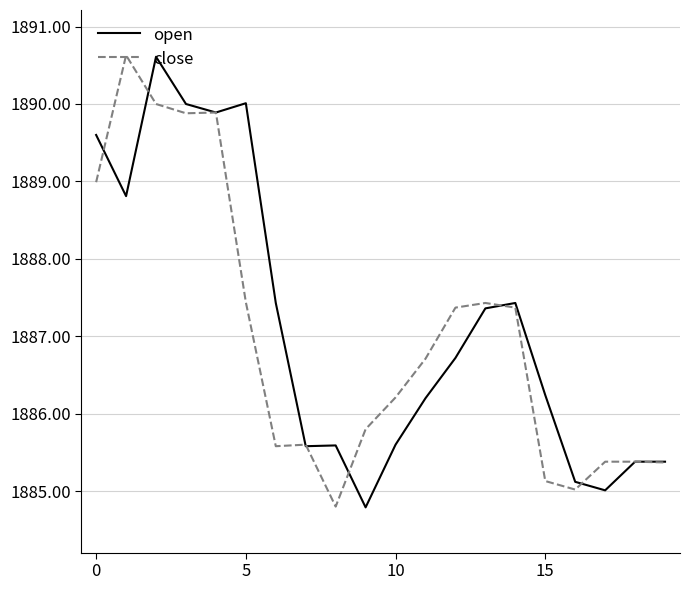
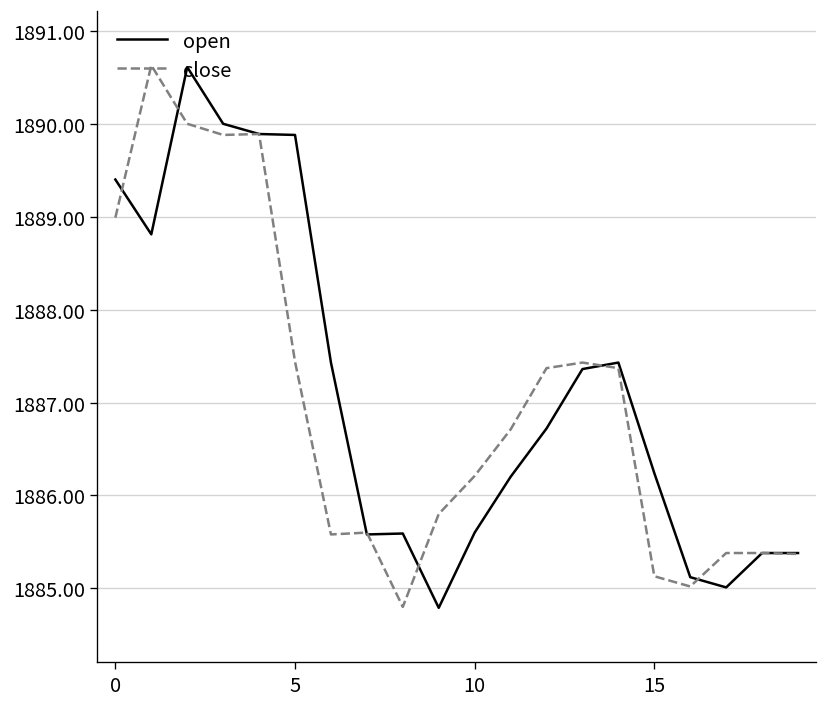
open, 0: 1889.6 -> 1889.4
open, 5: 1890.0 -> 1889.9
